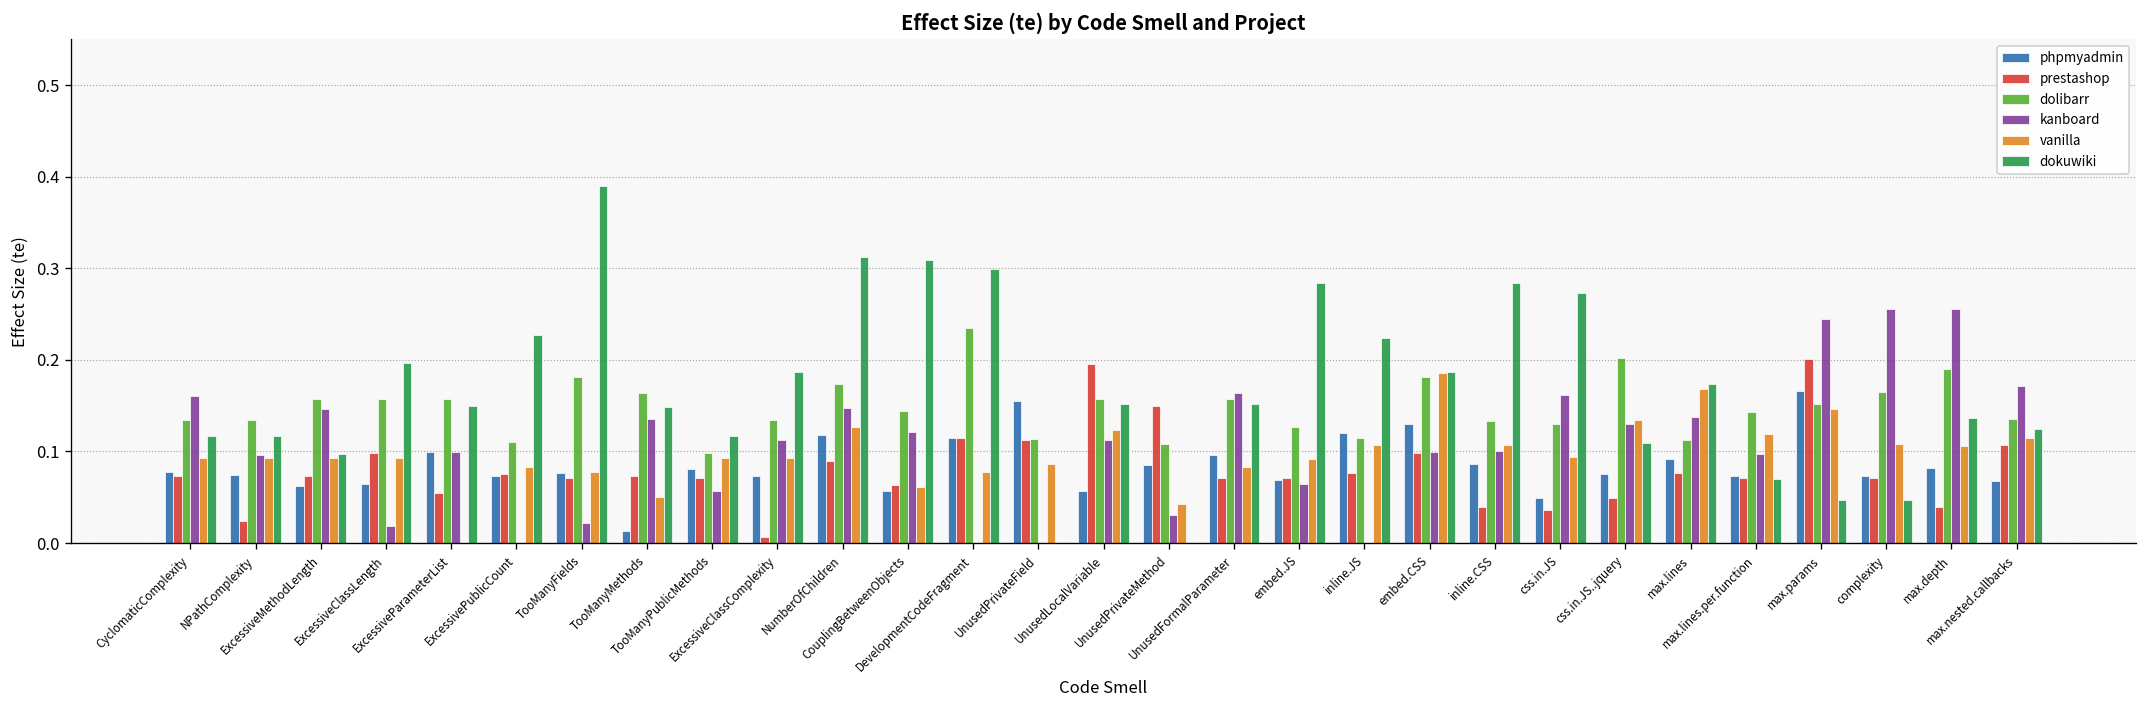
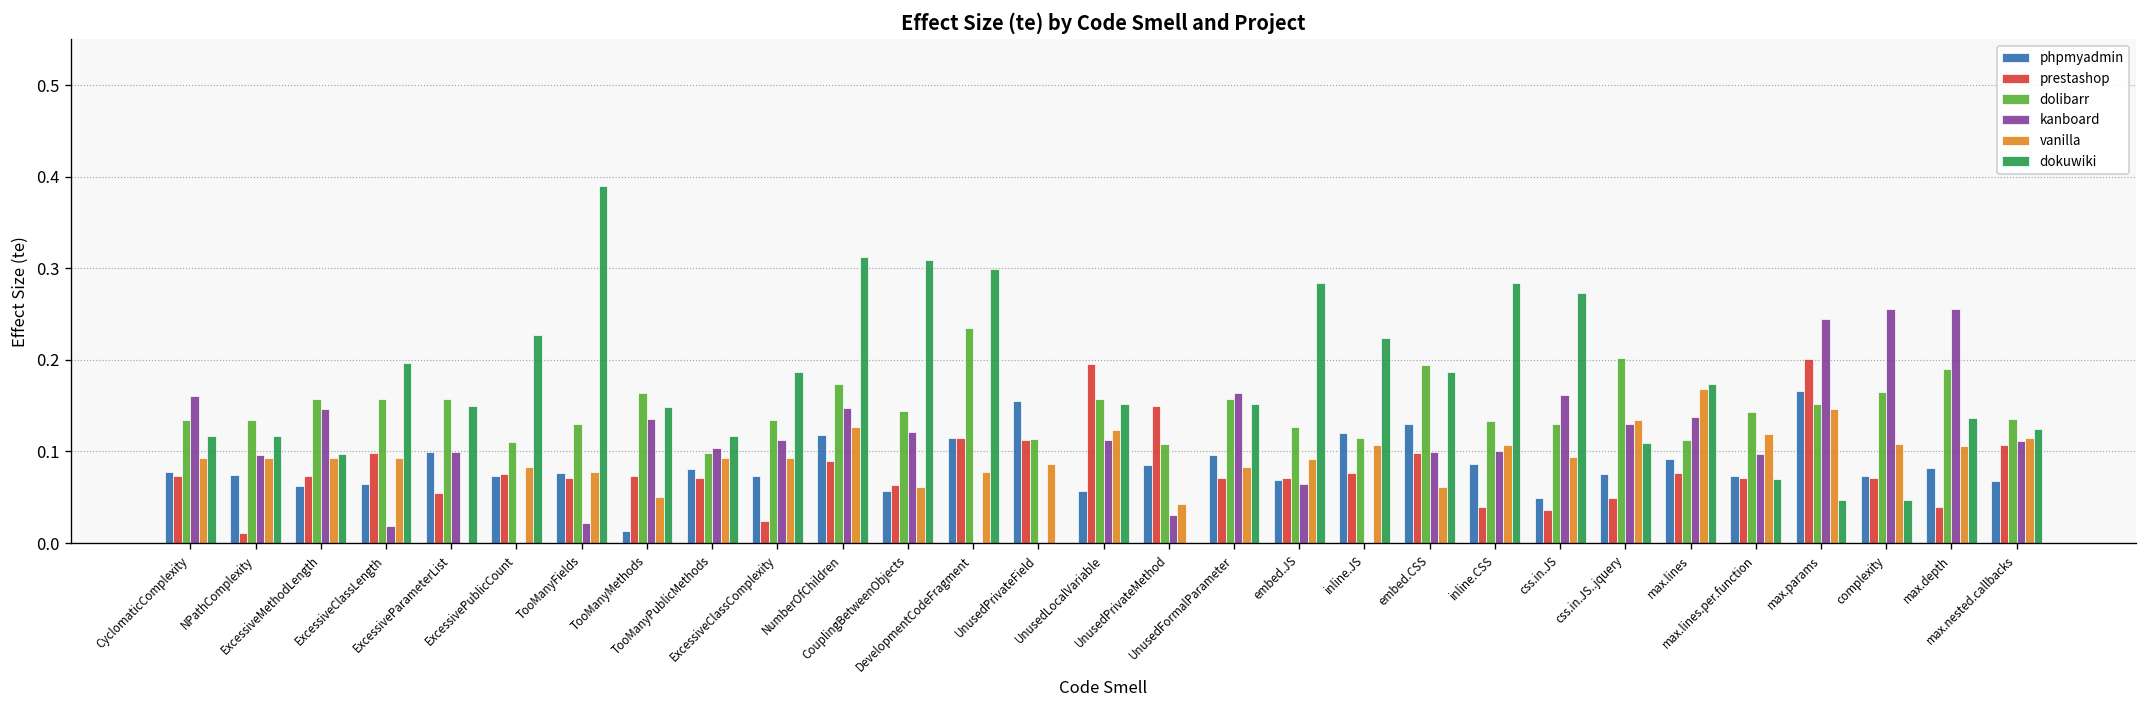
prestashop, NPathComplexity: 0.02 -> 0.01
dolibarr, TooManyFields: 0.18 -> 0.13
kanboard, TooManyPublicMethods: 0.06 -> 0.10
prestashop, ExcessiveClassComplexity: 0.01 -> 0.02
dolibarr, embed.CSS: 0.18 -> 0.19
vanilla, embed.CSS: 0.19 -> 0.06
kanboard, max.nested.callbacks: 0.17 -> 0.11
